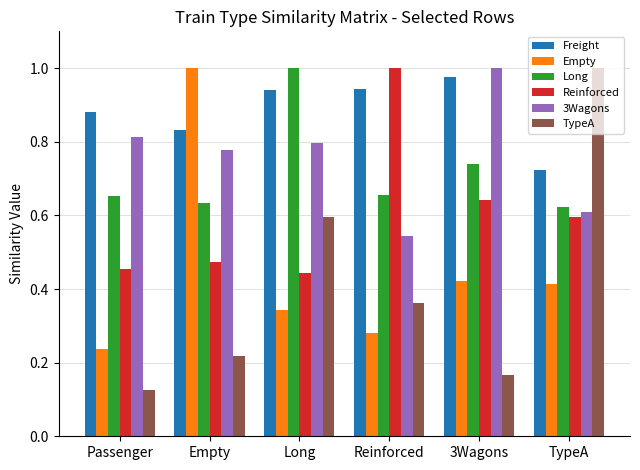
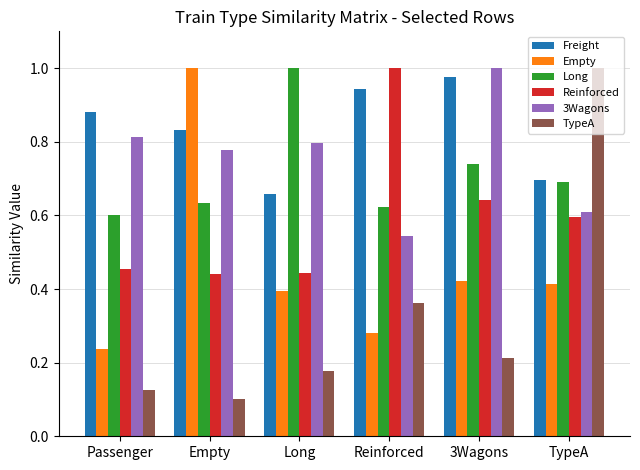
Long, Passenger: 0.65 -> 0.60
Reinforced, Empty: 0.47 -> 0.44
TypeA, Empty: 0.22 -> 0.10
Freight, Long: 0.94 -> 0.66
Empty, Long: 0.34 -> 0.39
TypeA, Long: 0.60 -> 0.18
Long, Reinforced: 0.65 -> 0.62
TypeA, 3Wagons: 0.17 -> 0.21
Freight, TypeA: 0.72 -> 0.70
Long, TypeA: 0.62 -> 0.69
